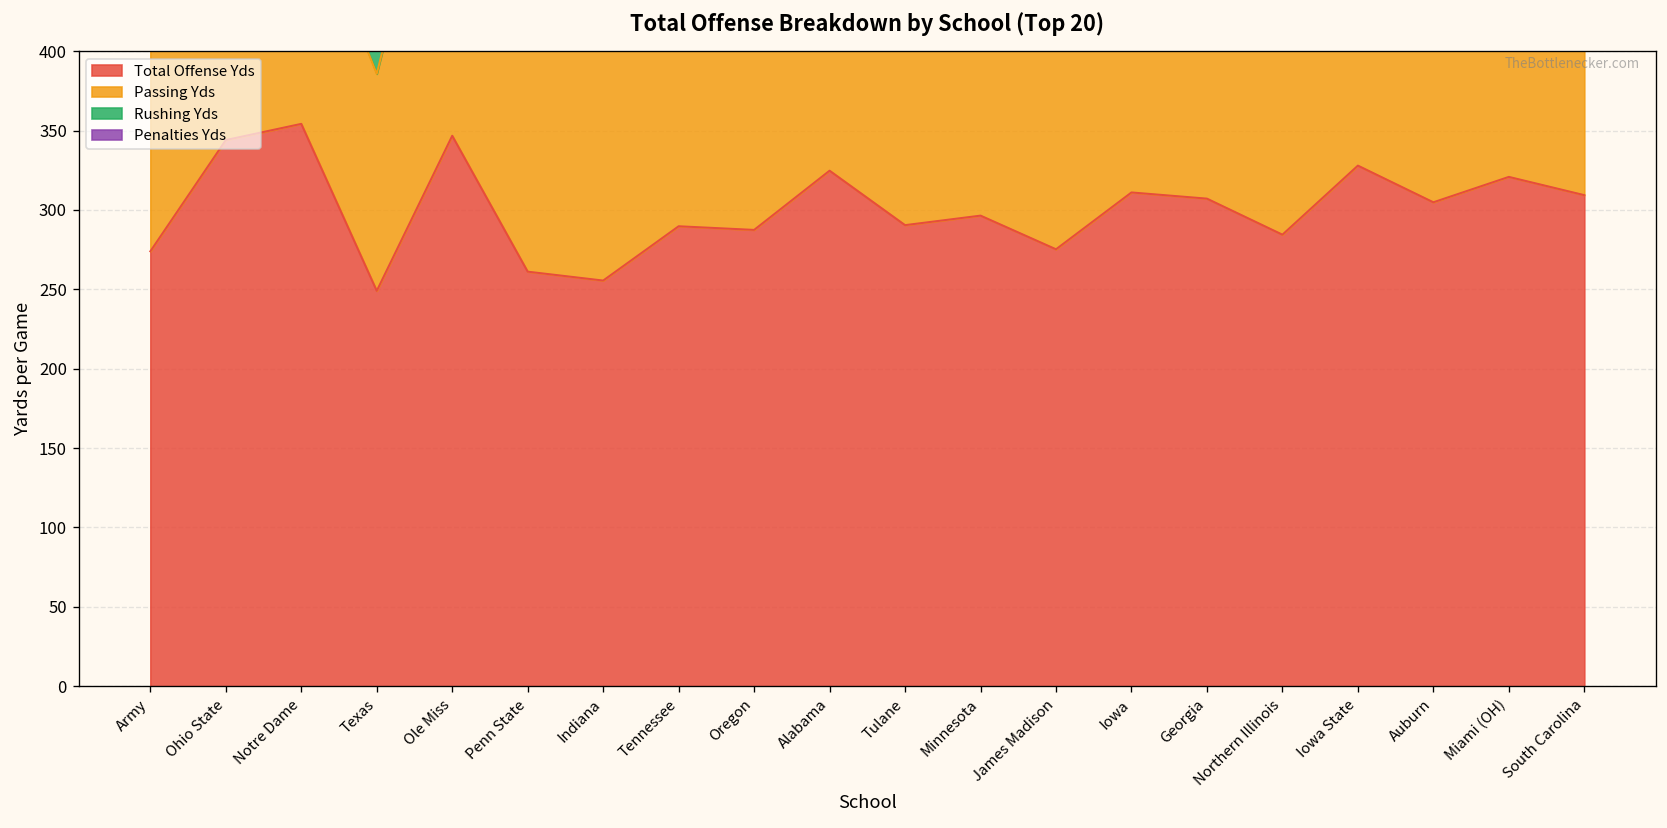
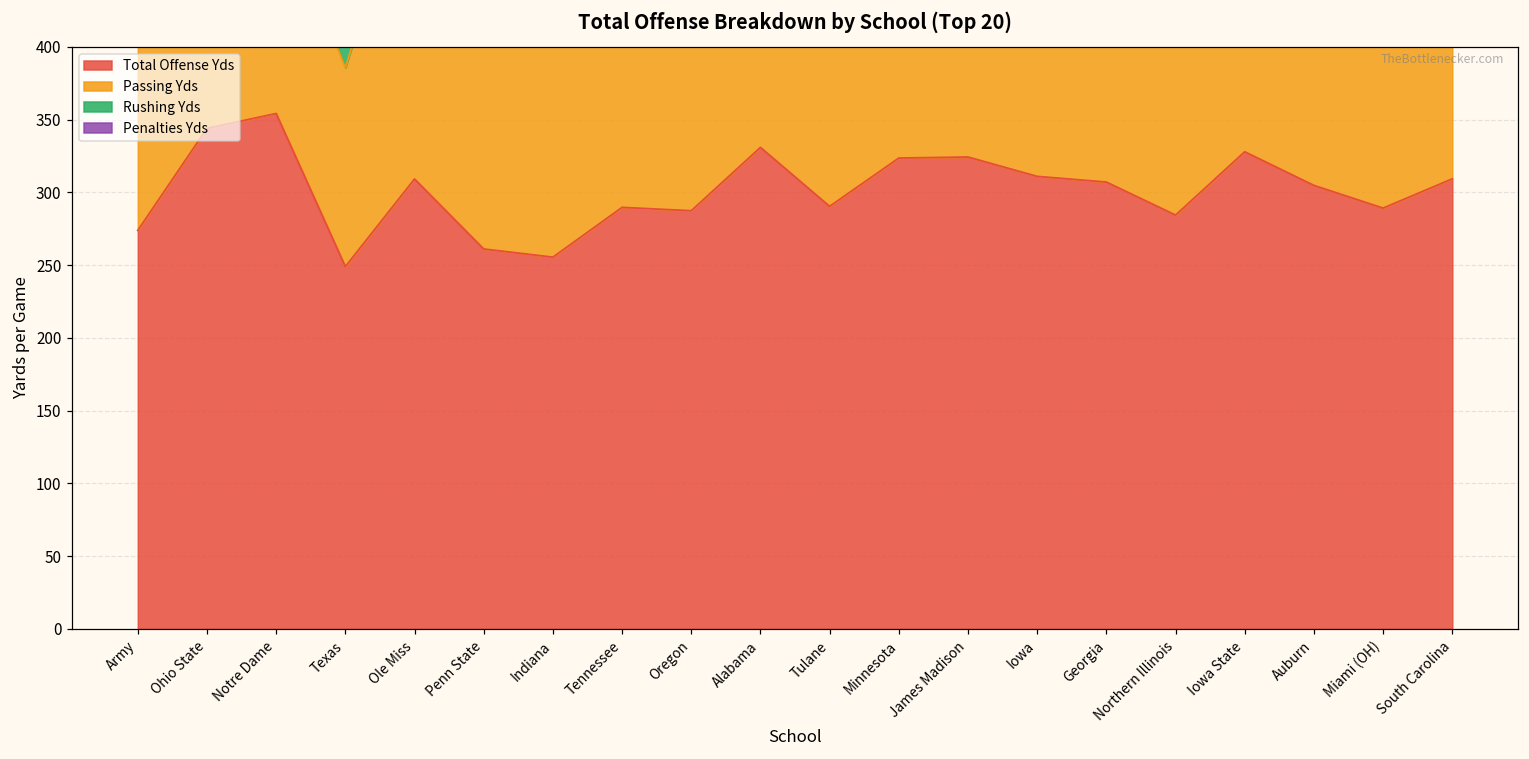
Total Offense Yds, Ole Miss: 347 -> 309
Total Offense Yds, Alabama: 325 -> 331
Total Offense Yds, Minnesota: 296 -> 324
Total Offense Yds, James Madison: 275 -> 324
Total Offense Yds, Miami (OH): 321 -> 289
